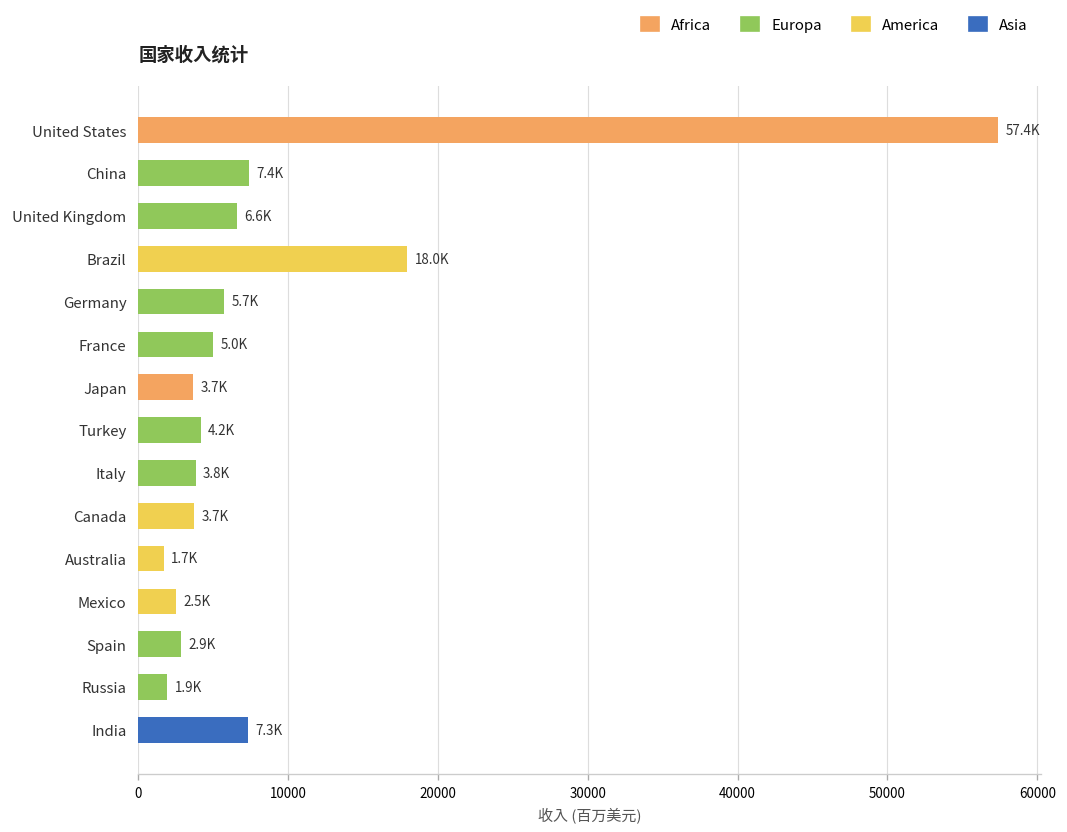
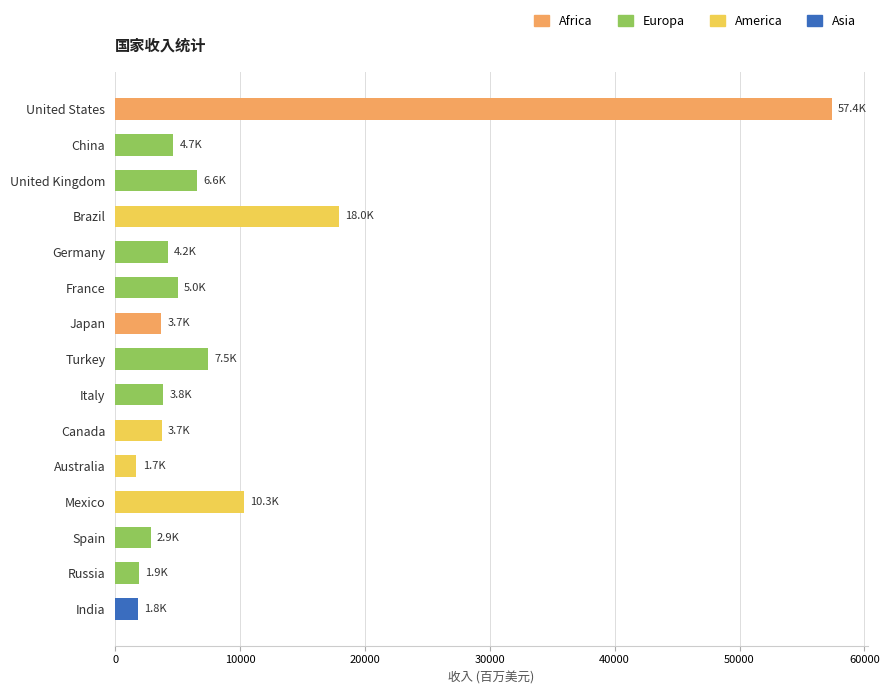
China: 7.4K -> 4.7K
Germany: 5.7K -> 4.2K
Turkey: 4.2K -> 7.5K
Mexico: 2.5K -> 10.3K
India: 7.3K -> 1.8K
